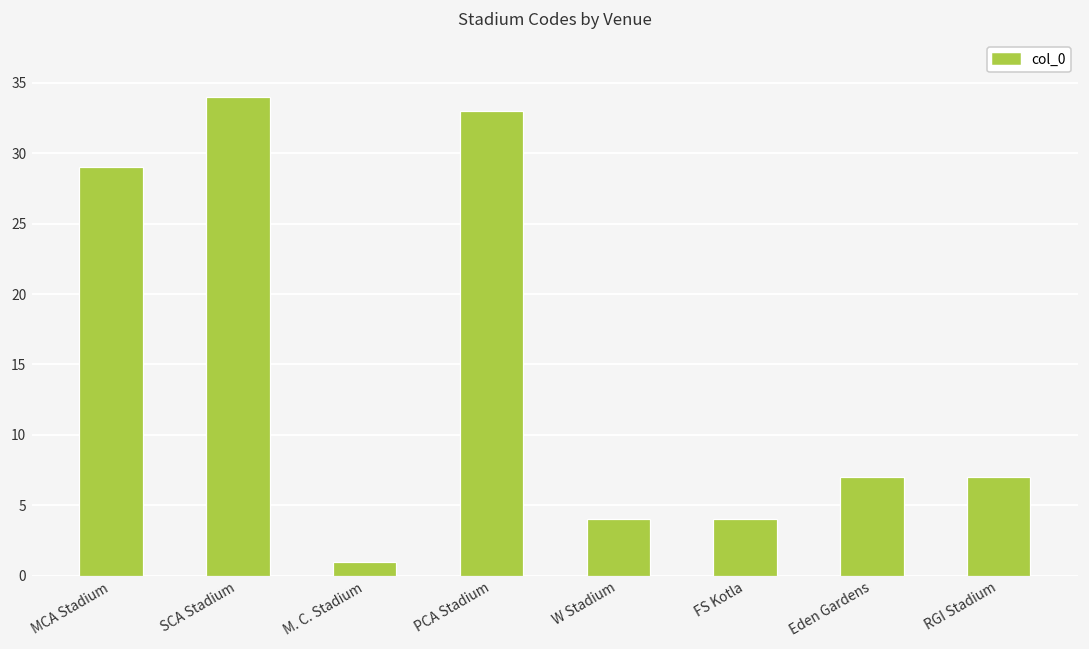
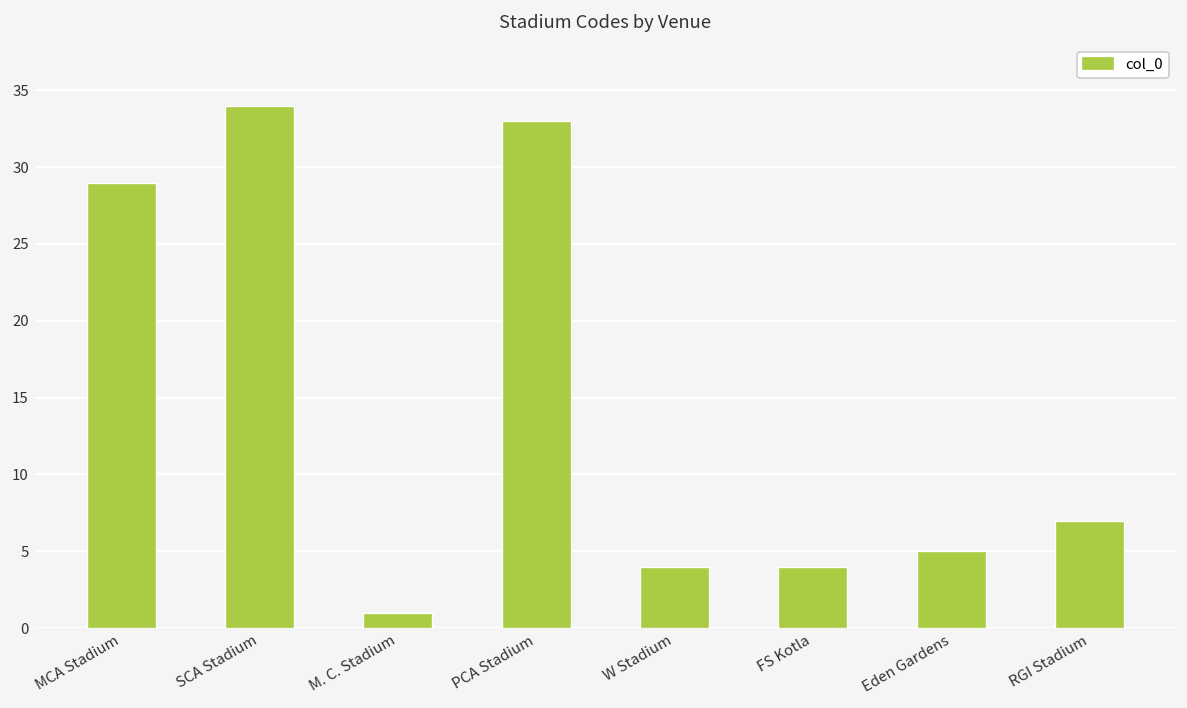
Eden Gardens: 7 -> 5
